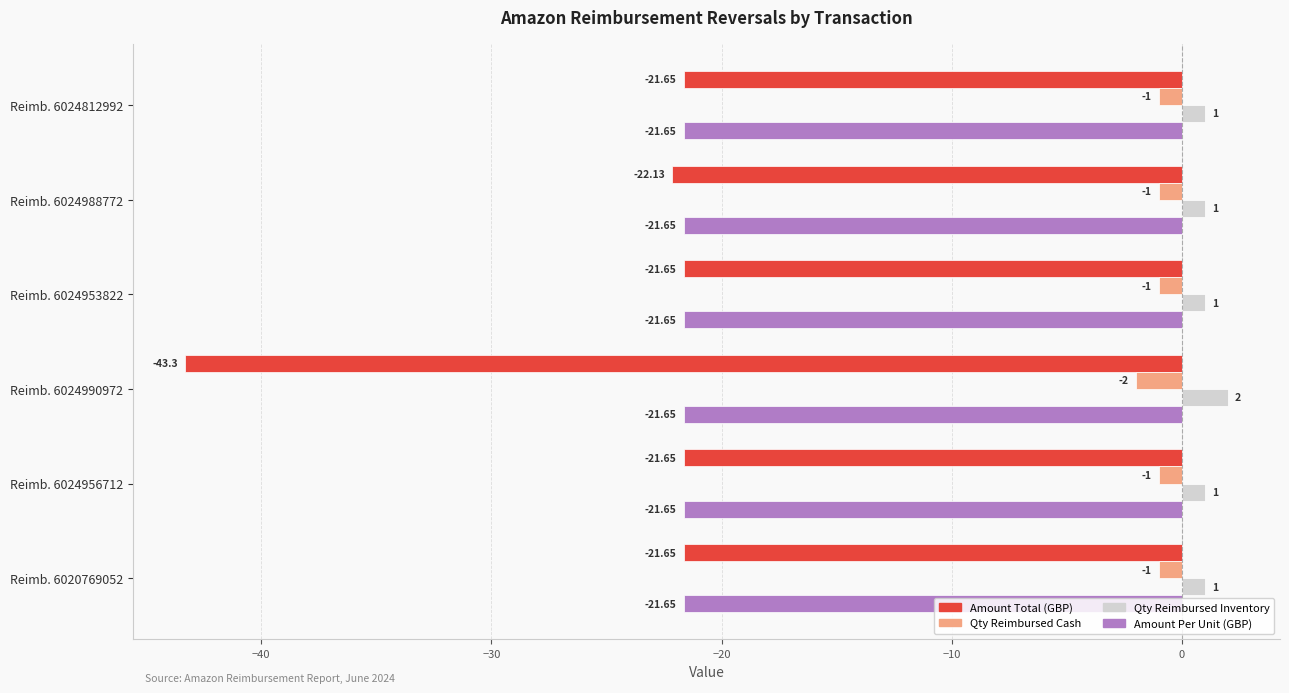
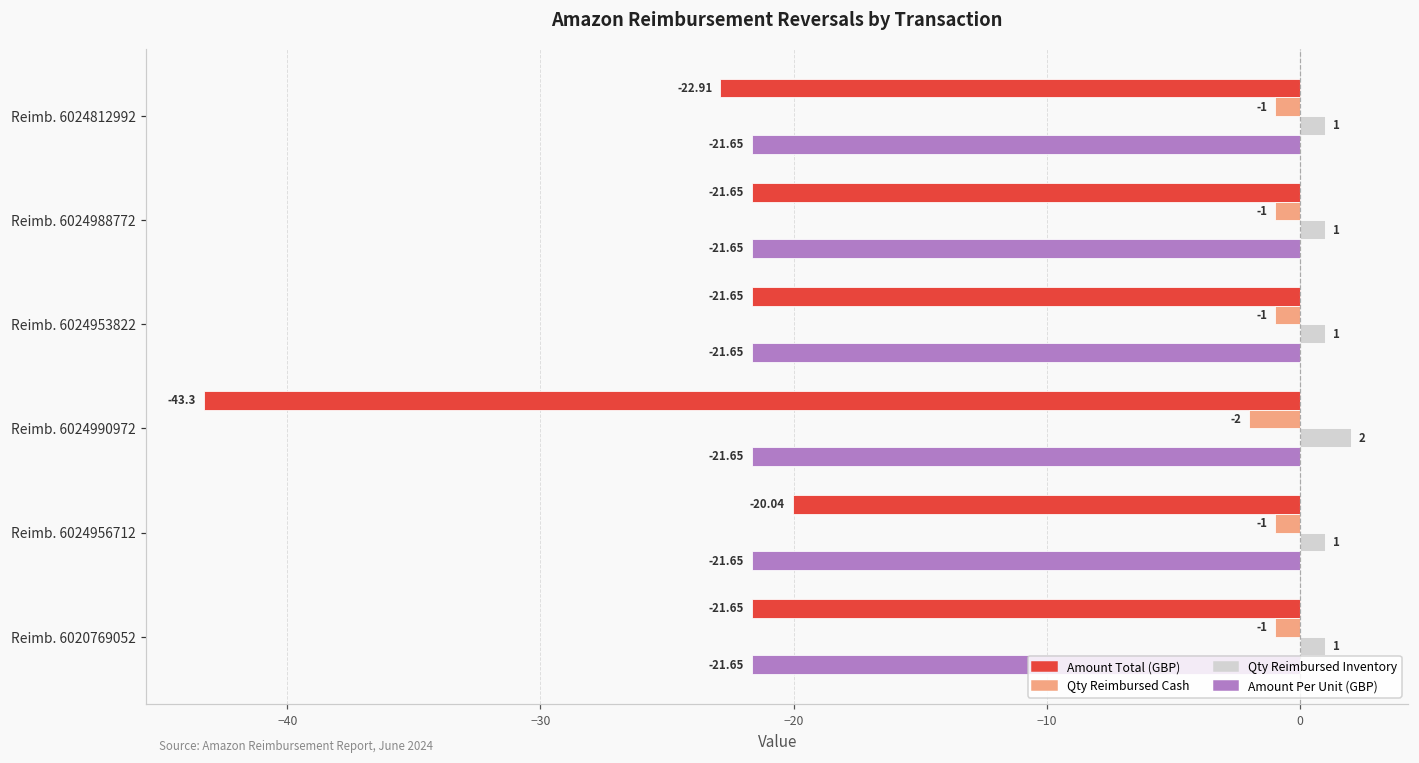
Amount Total (GBP), Reimb. 6024812992: -21.65 -> -22.91
Amount Total (GBP), Reimb. 6024988772: -22.13 -> -21.65
Amount Total (GBP), Reimb. 6024956712: -21.65 -> -20.04
